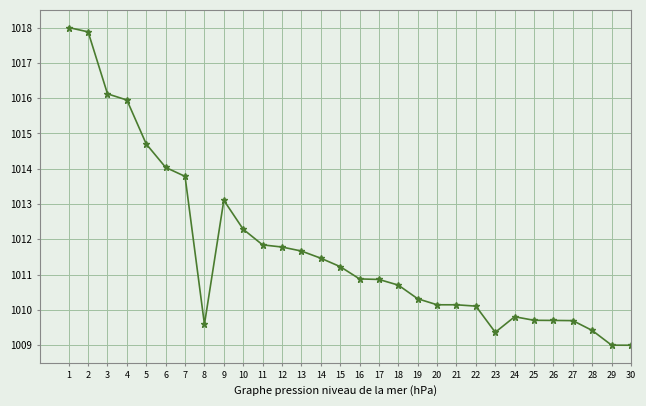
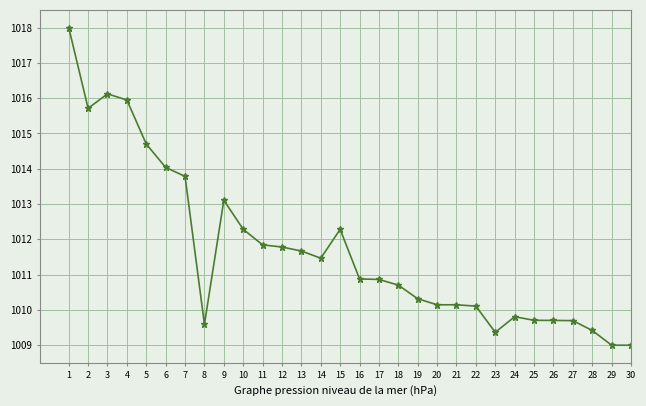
2: 1017.9 -> 1015.7
15: 1011.2 -> 1012.3
